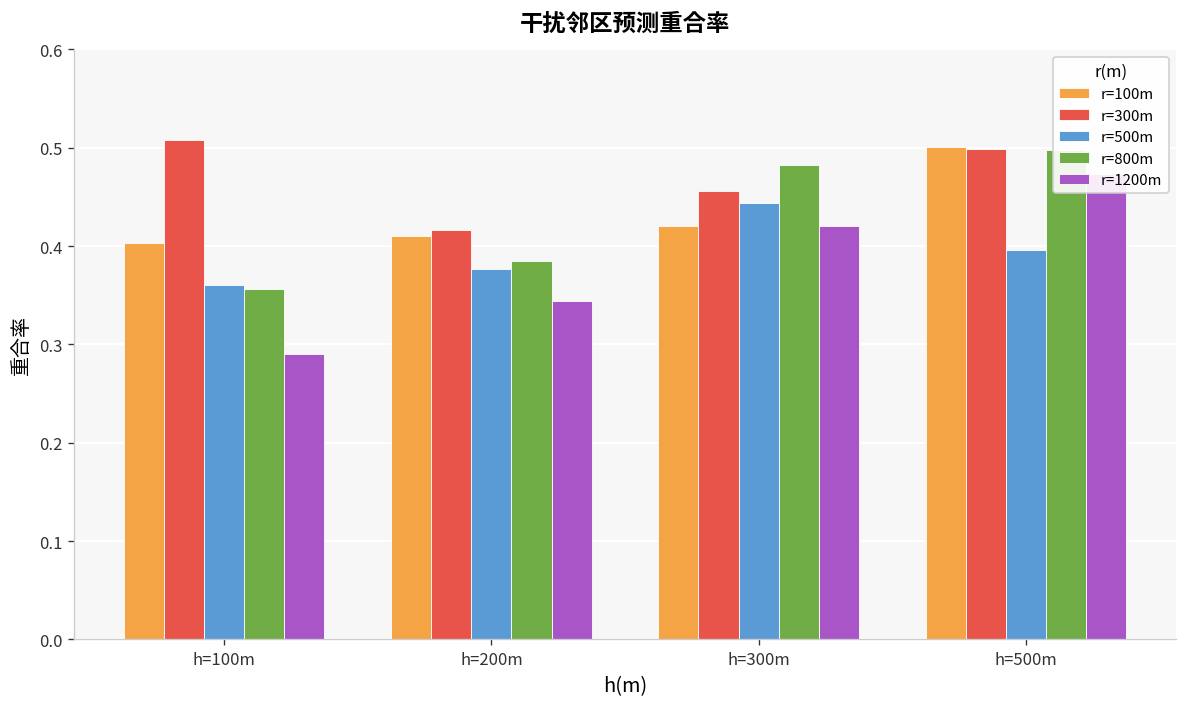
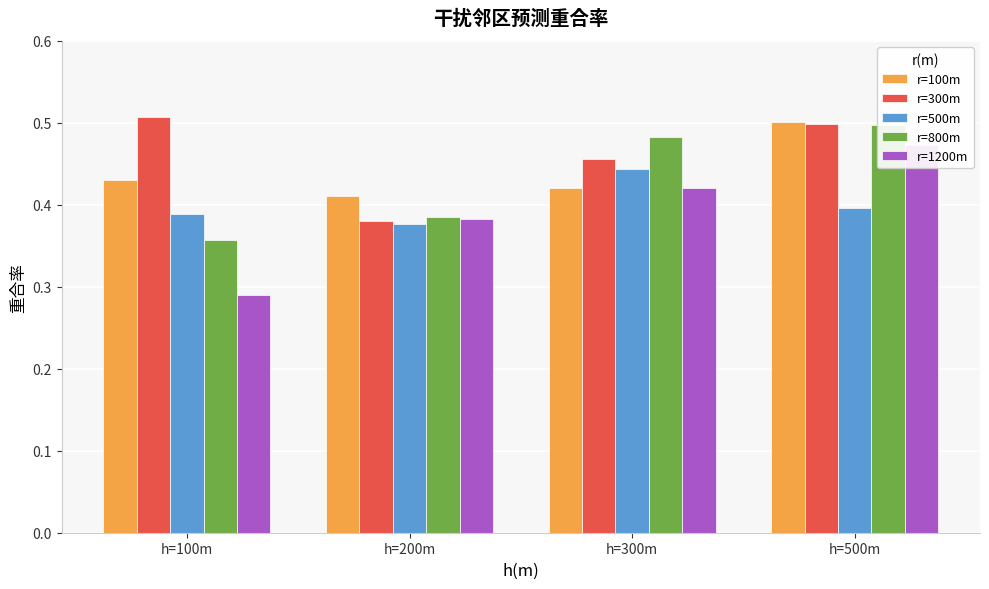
r=100m, h=100m: 0.40 -> 0.43
r=500m, h=100m: 0.36 -> 0.39
r=300m, h=200m: 0.42 -> 0.38
r=1200m, h=200m: 0.34 -> 0.38
